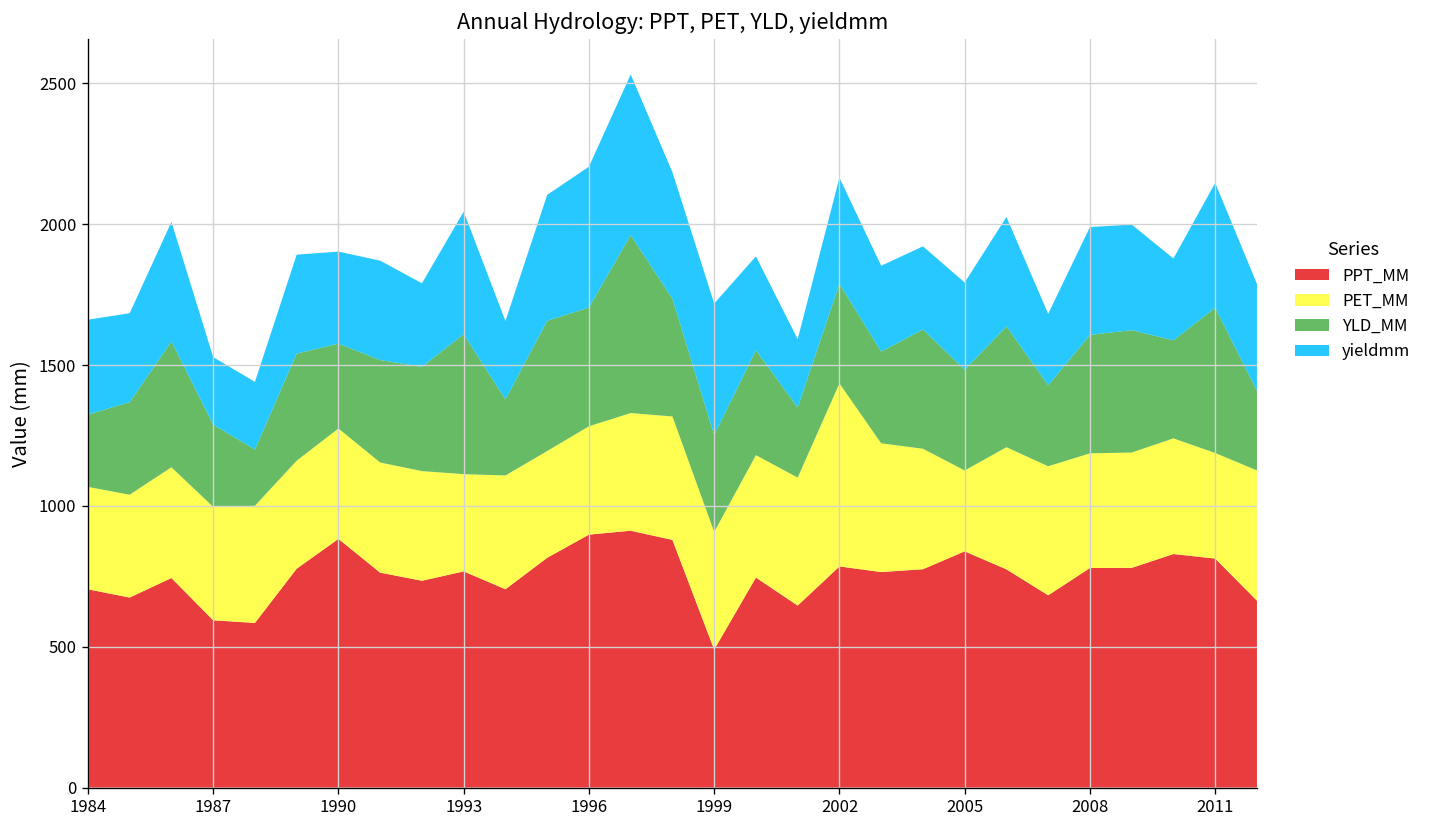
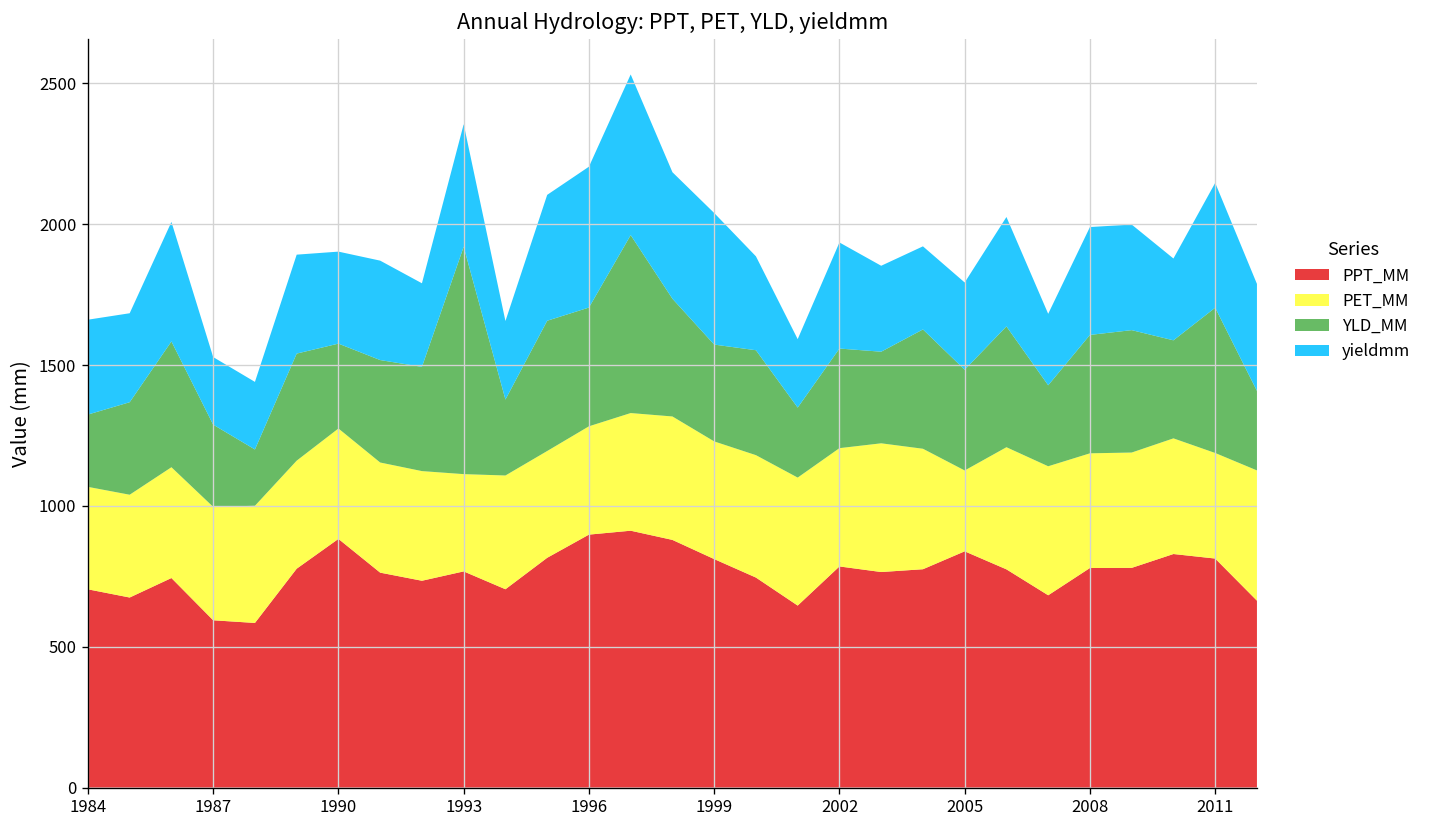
YLD_MM, 1993: 500 -> 810
PPT_MM, 1999: 490 -> 810
PET_MM, 2002: 650 -> 420
